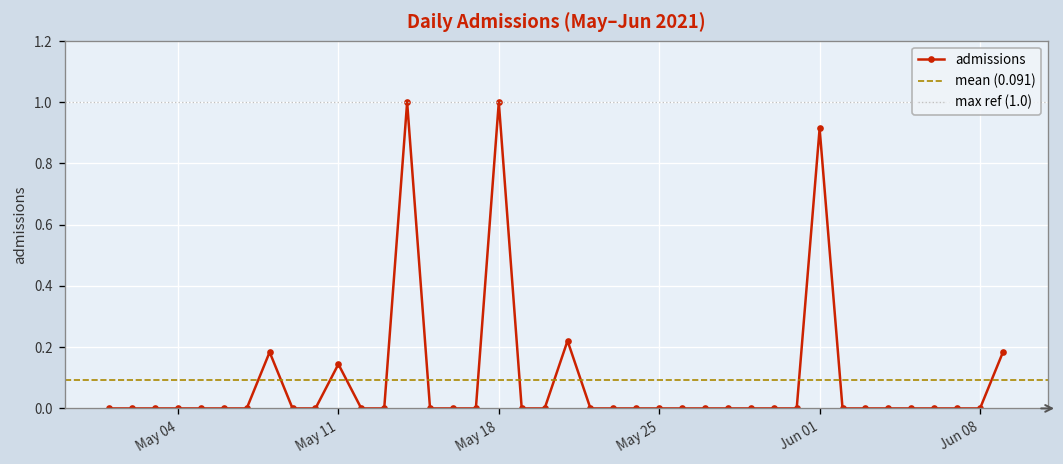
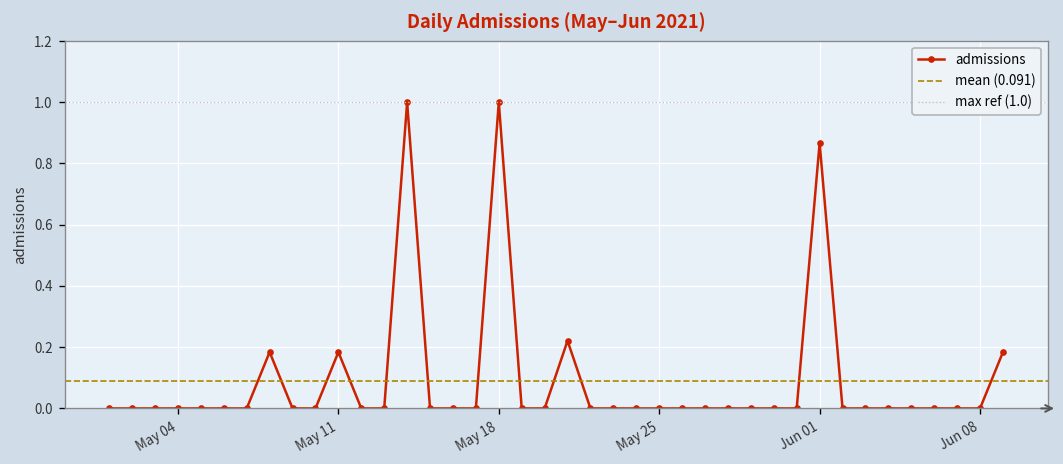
May 11: 0.14 -> 0.18
Jun 01: 0.91 -> 0.87
